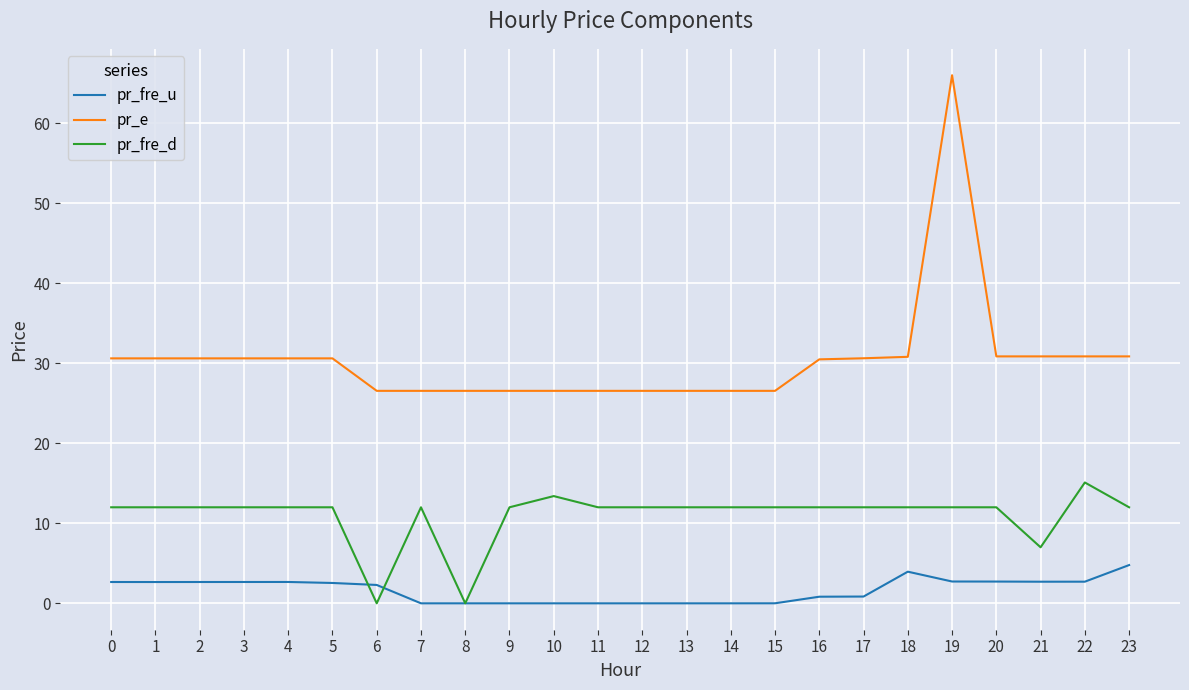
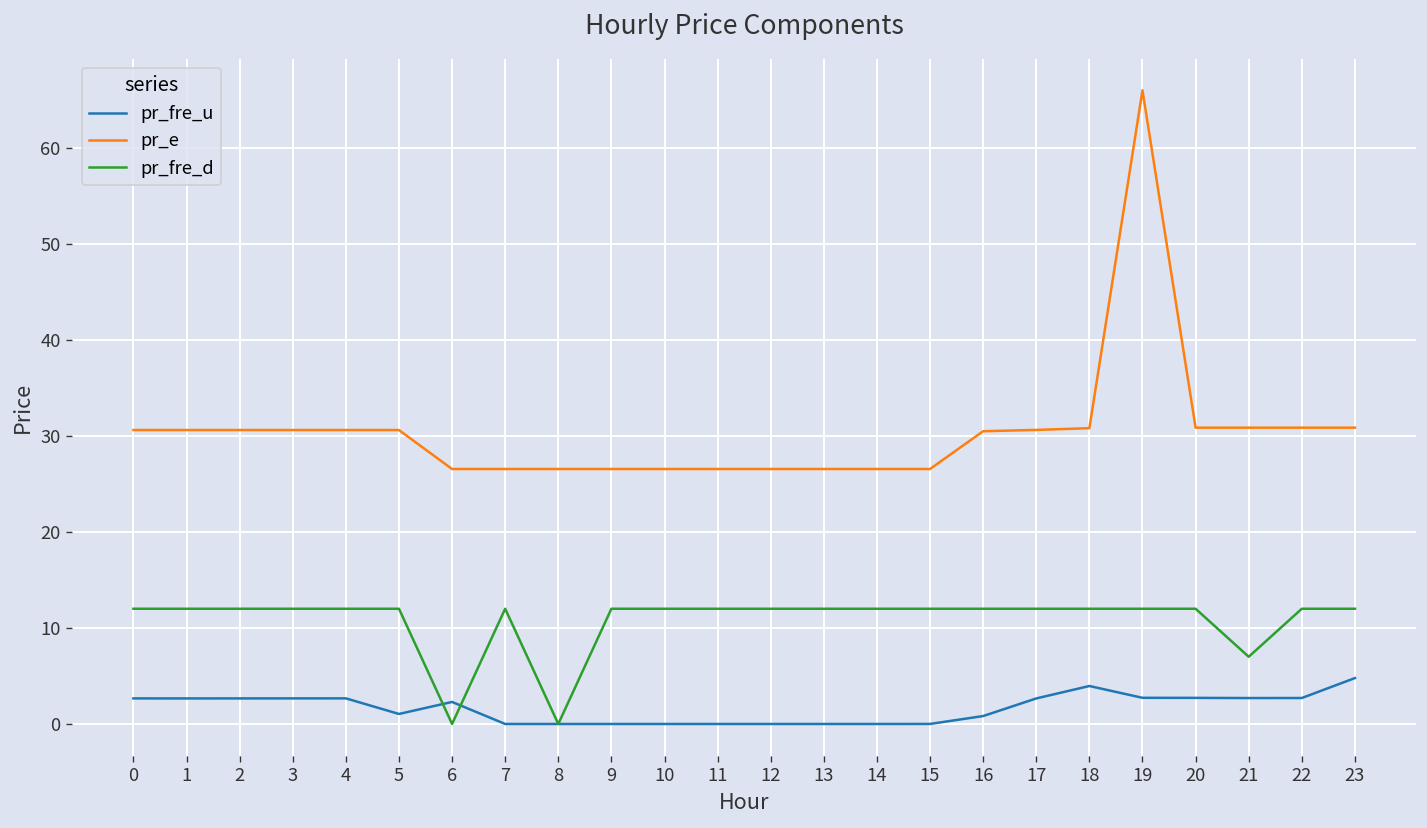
pr_fre_u, 5: 3 -> 1
pr_fre_d, 10: 13 -> 12
pr_fre_u, 17: 1 -> 3
pr_fre_d, 22: 15 -> 12
